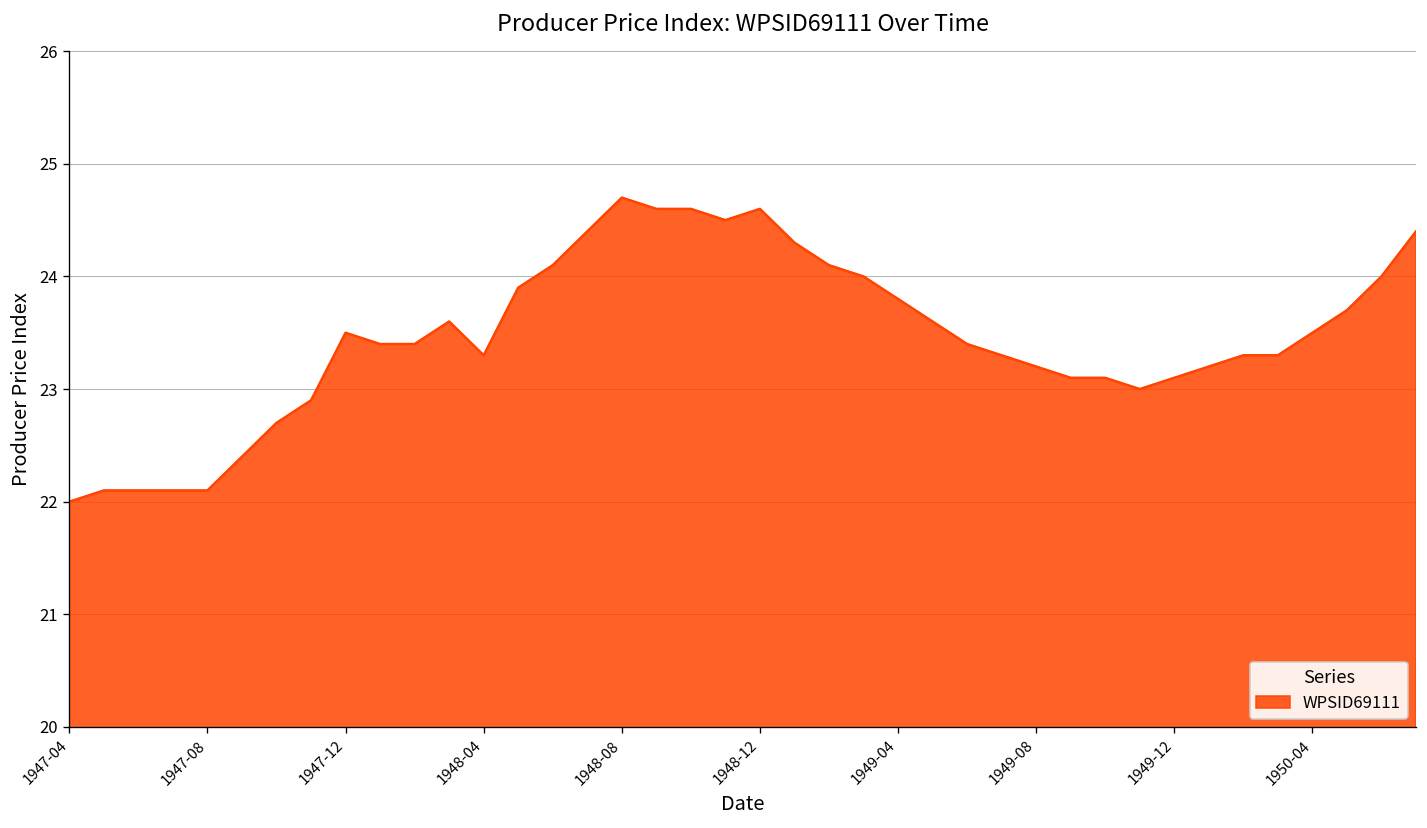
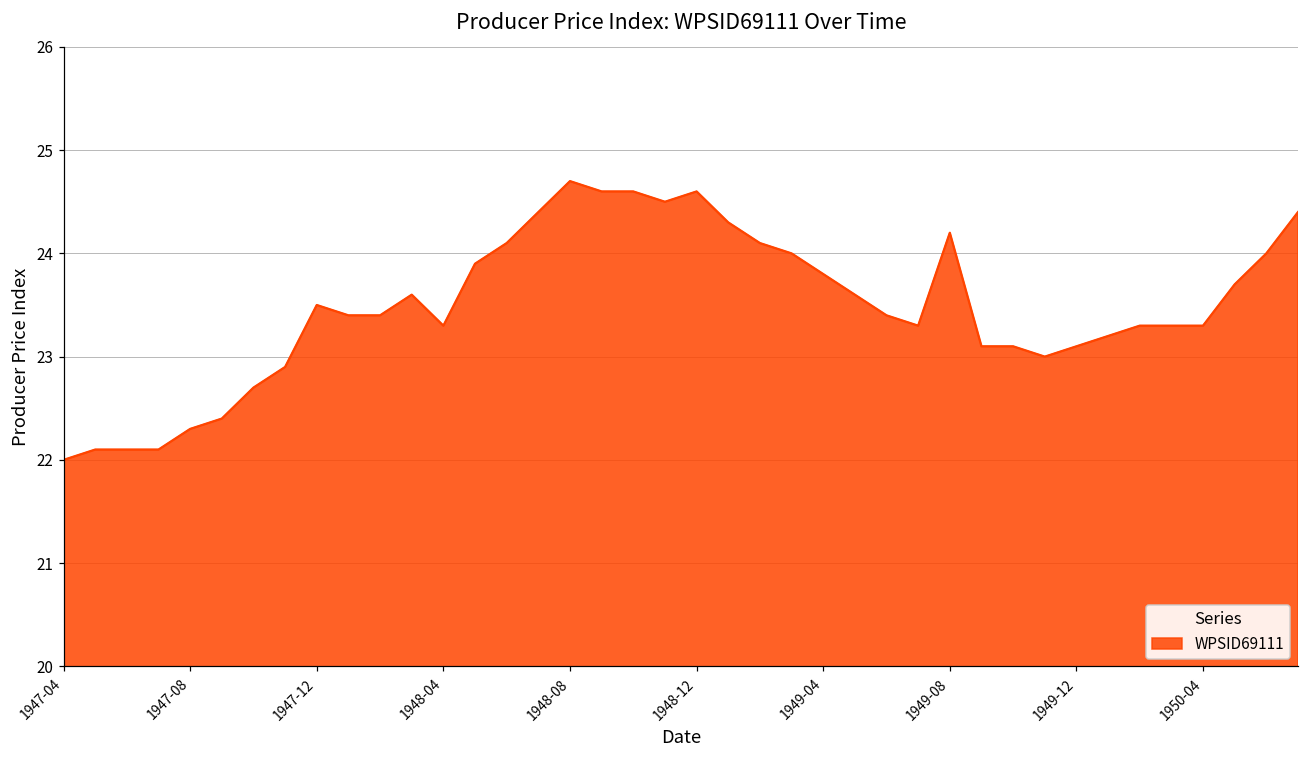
1947-08: 22.1 -> 22.3
1949-08: 23.2 -> 24.2
1950-04: 23.5 -> 23.3
